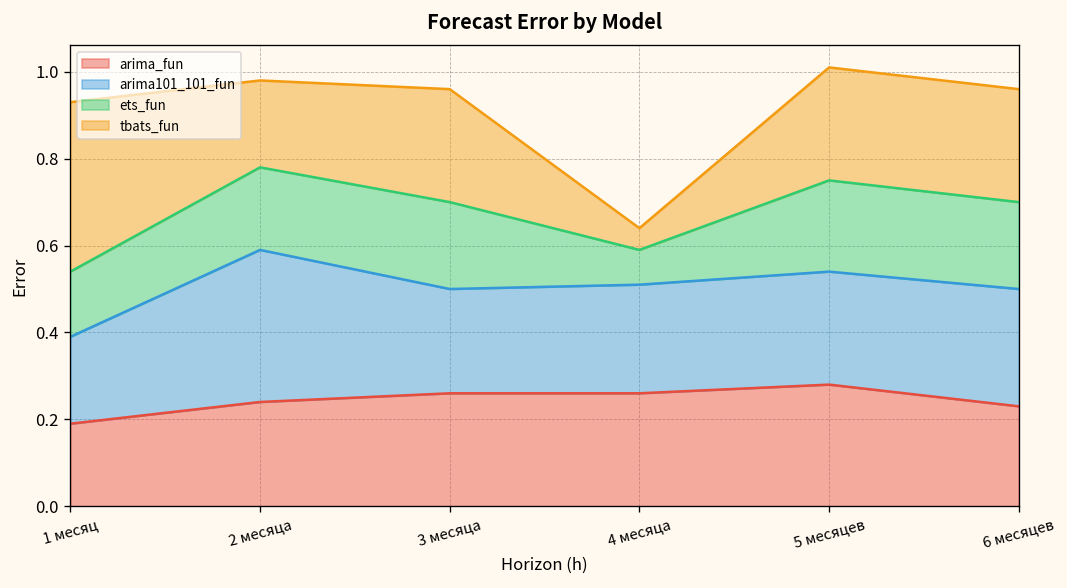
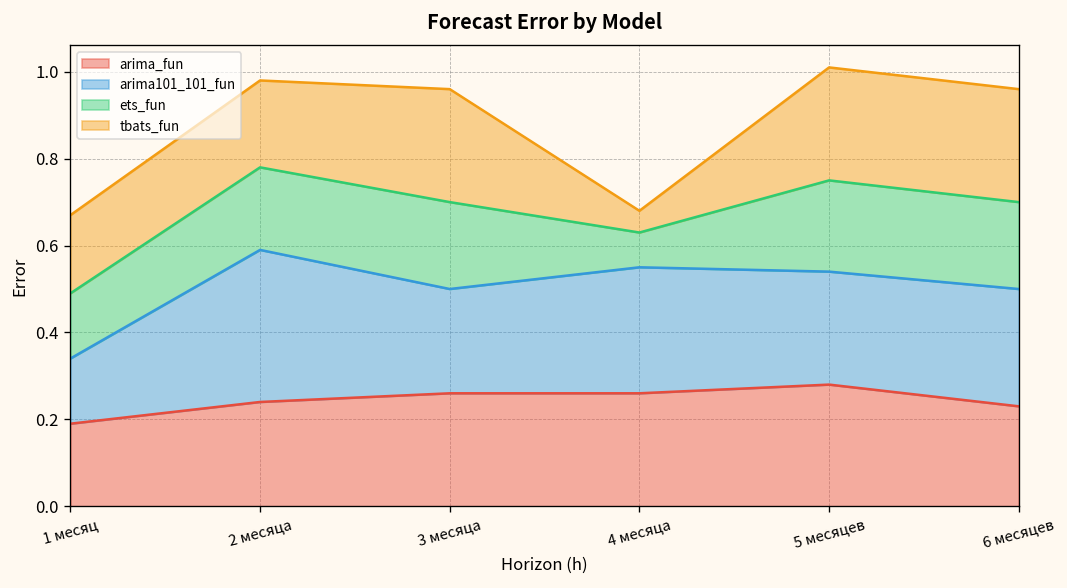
arima101_101_fun, 1 месяц: 0.20 -> 0.15
tbats_fun, 1 месяц: 0.39 -> 0.18
arima101_101_fun, 4 месяца: 0.25 -> 0.29
